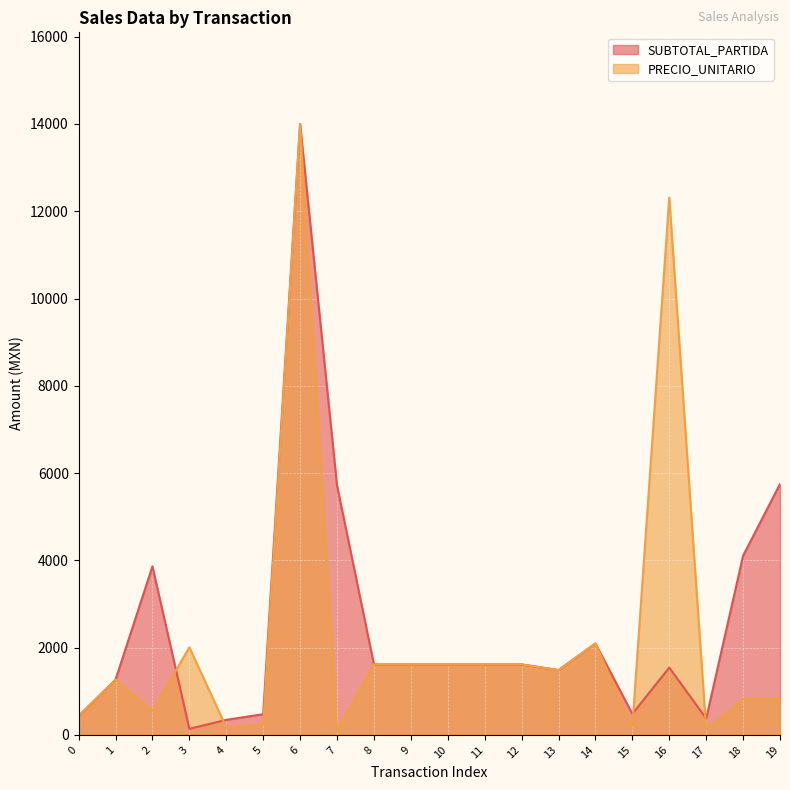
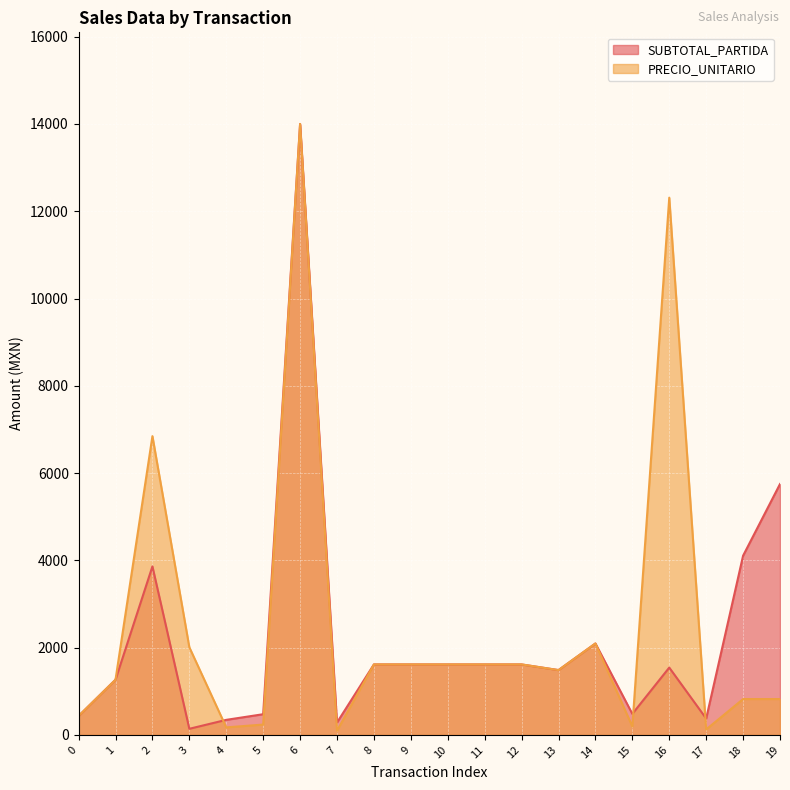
PRECIO_UNITARIO, 2: 600 -> 6800
SUBTOTAL_PARTIDA, 7: 5700 -> 300
